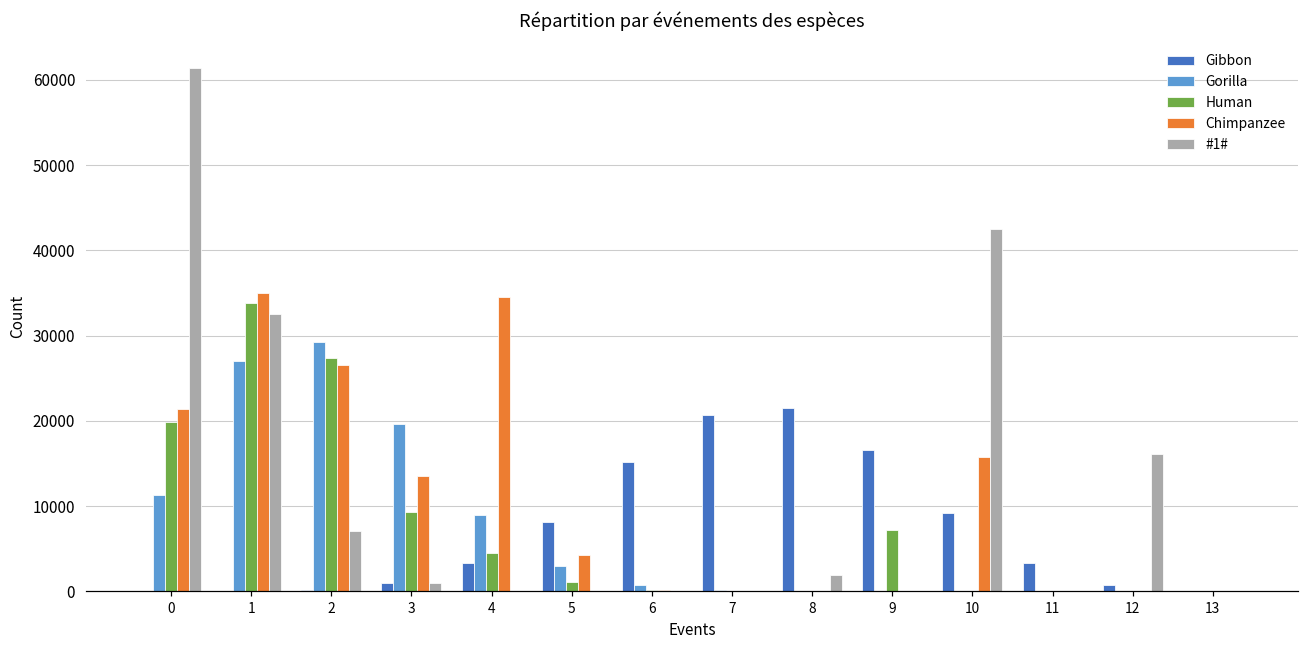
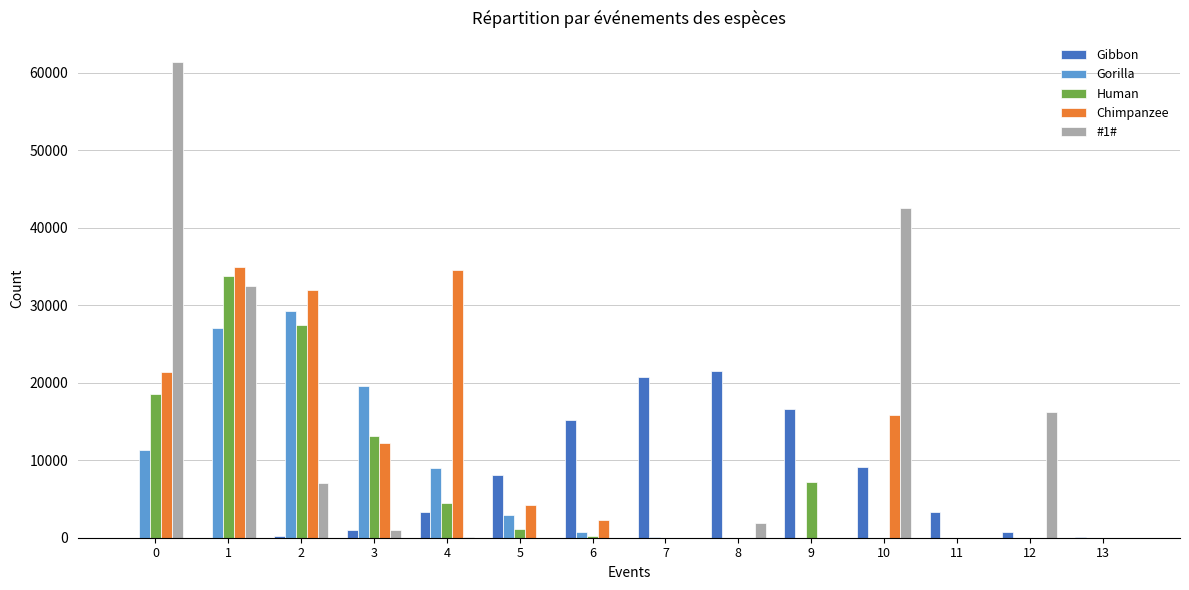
Human, 0: 20000 -> 19000
Chimpanzee, 2: 27000 -> 32000
Human, 3: 9000 -> 13000
Chimpanzee, 3: 14000 -> 12000
Chimpanzee, 6: 0 -> 2000
